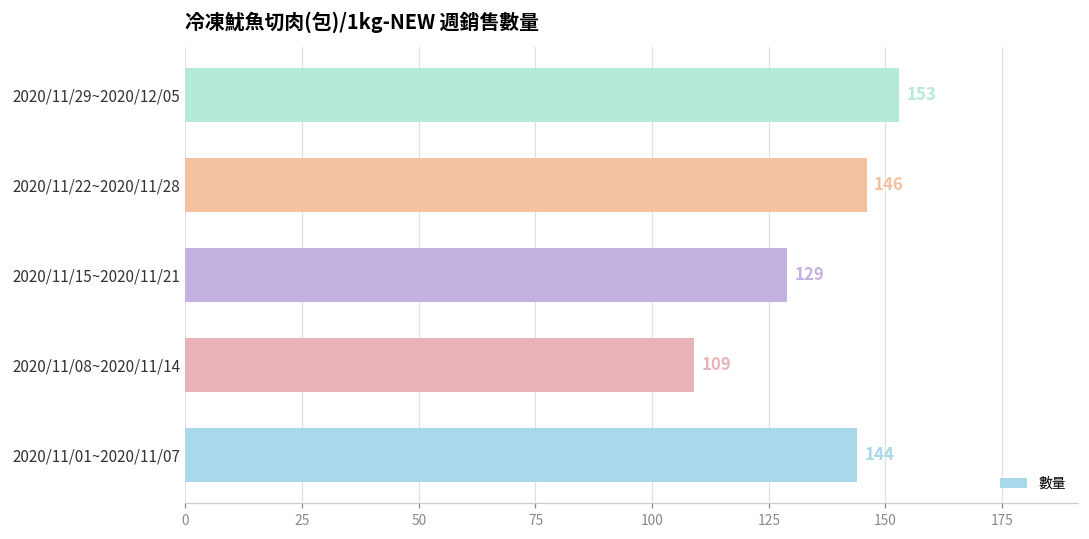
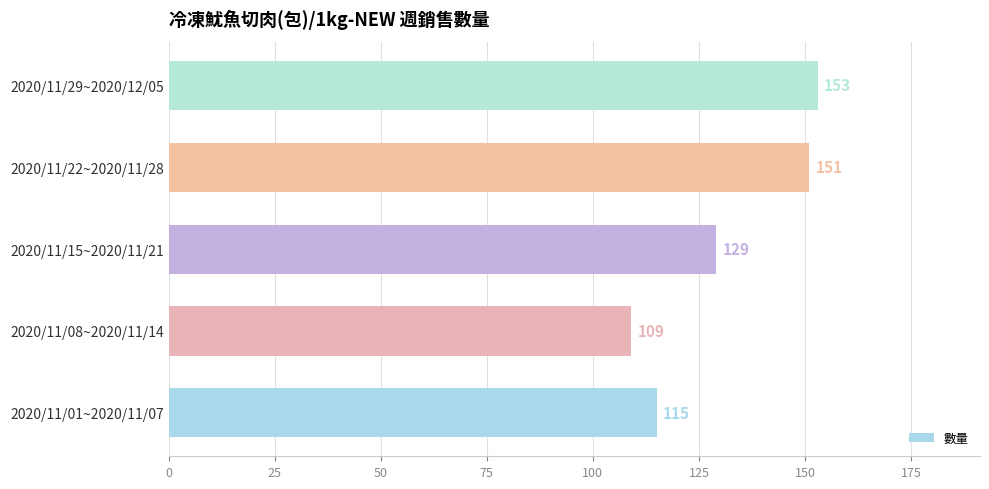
2020/11/22~2020/11/28: 146 -> 151
2020/11/01~2020/11/07: 144 -> 115
